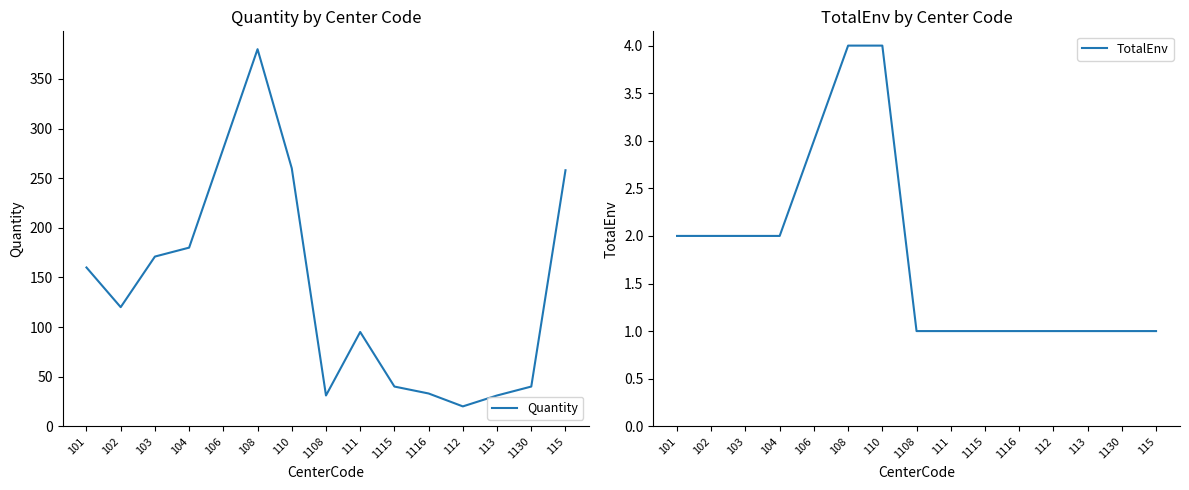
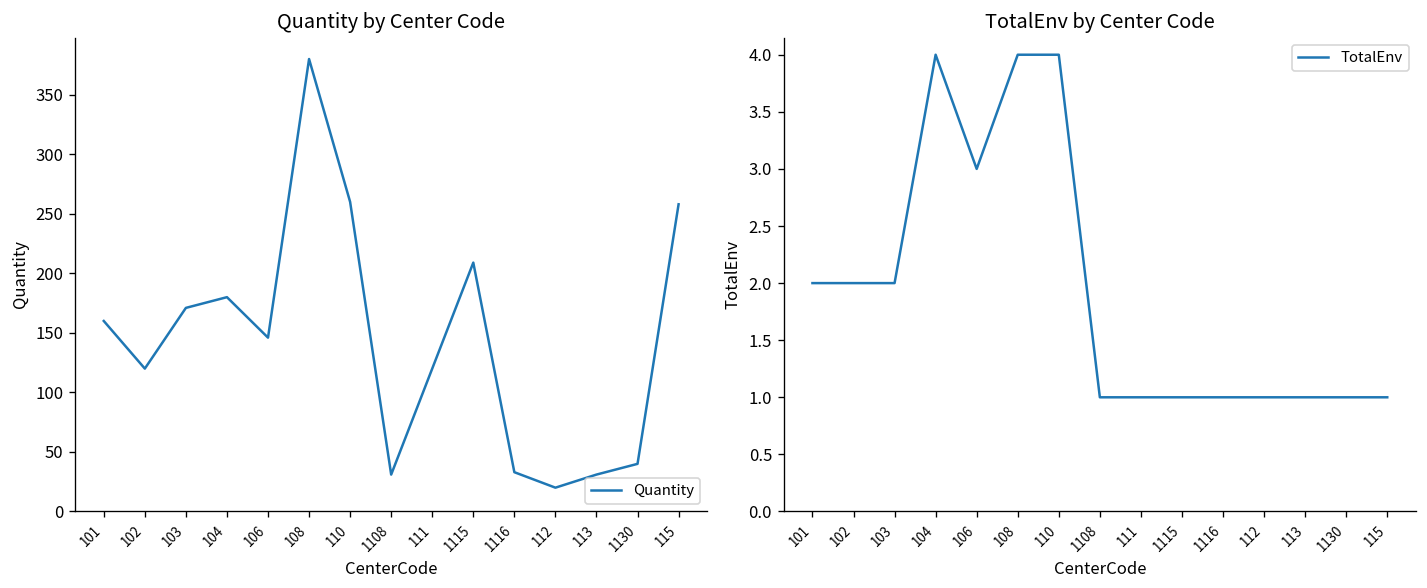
Quantity by Center Code, 106: 280 -> 150
Quantity by Center Code, 111: 100 -> 120
Quantity by Center Code, 1115: 40 -> 210
TotalEnv by Center Code, 104: 2 -> 4
